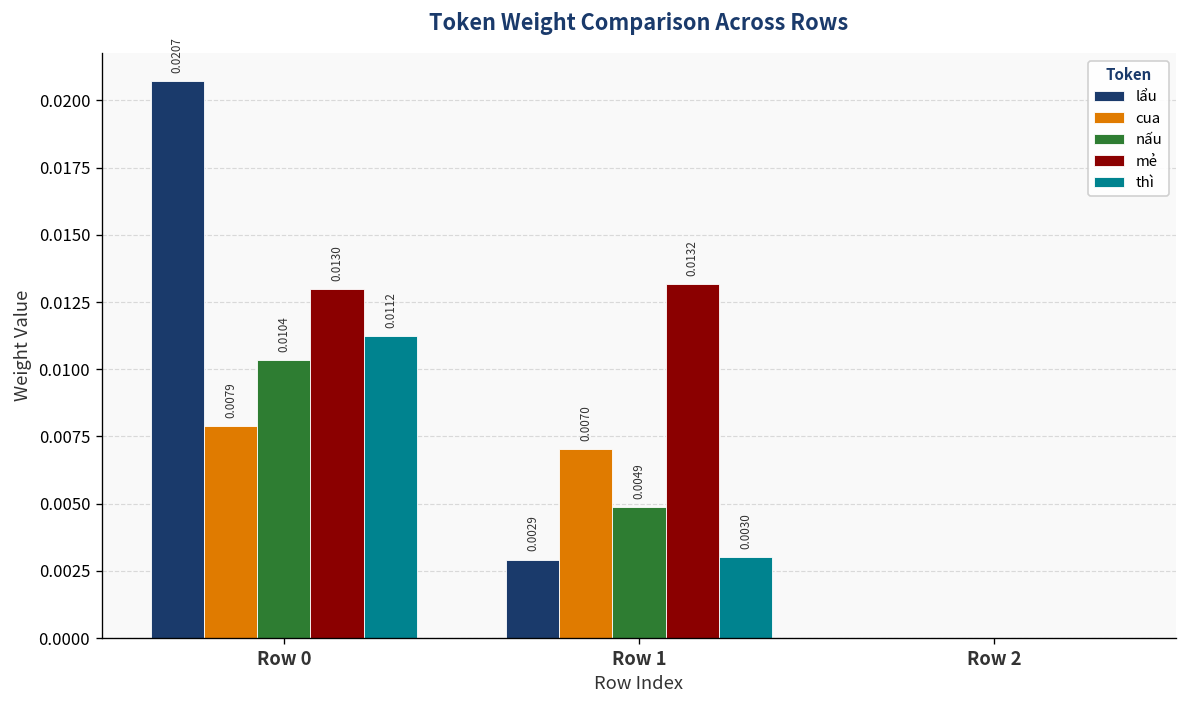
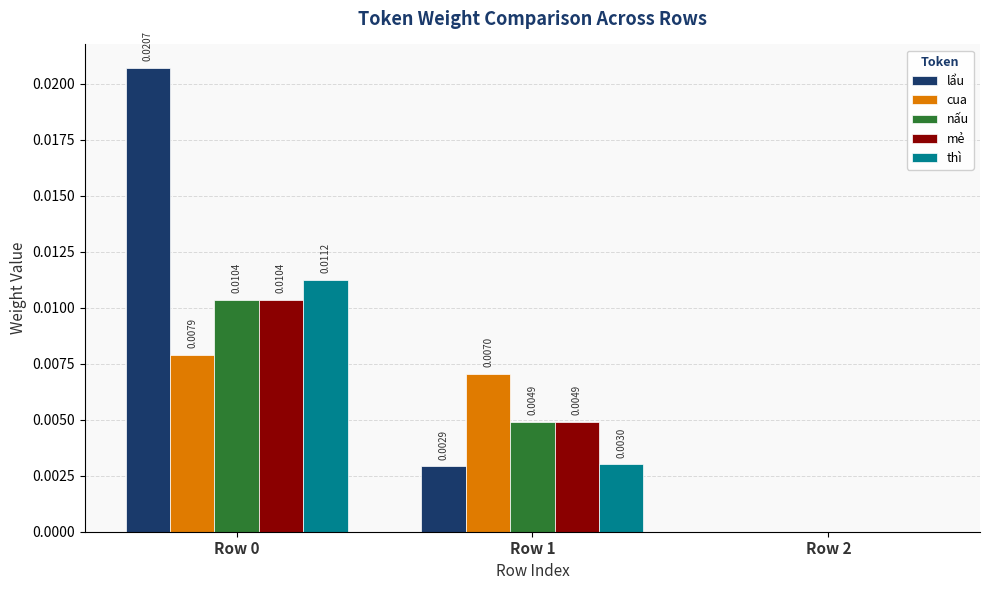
mẻ, Row 0: 0.0130 -> 0.0104
mẻ, Row 1: 0.0132 -> 0.0049
